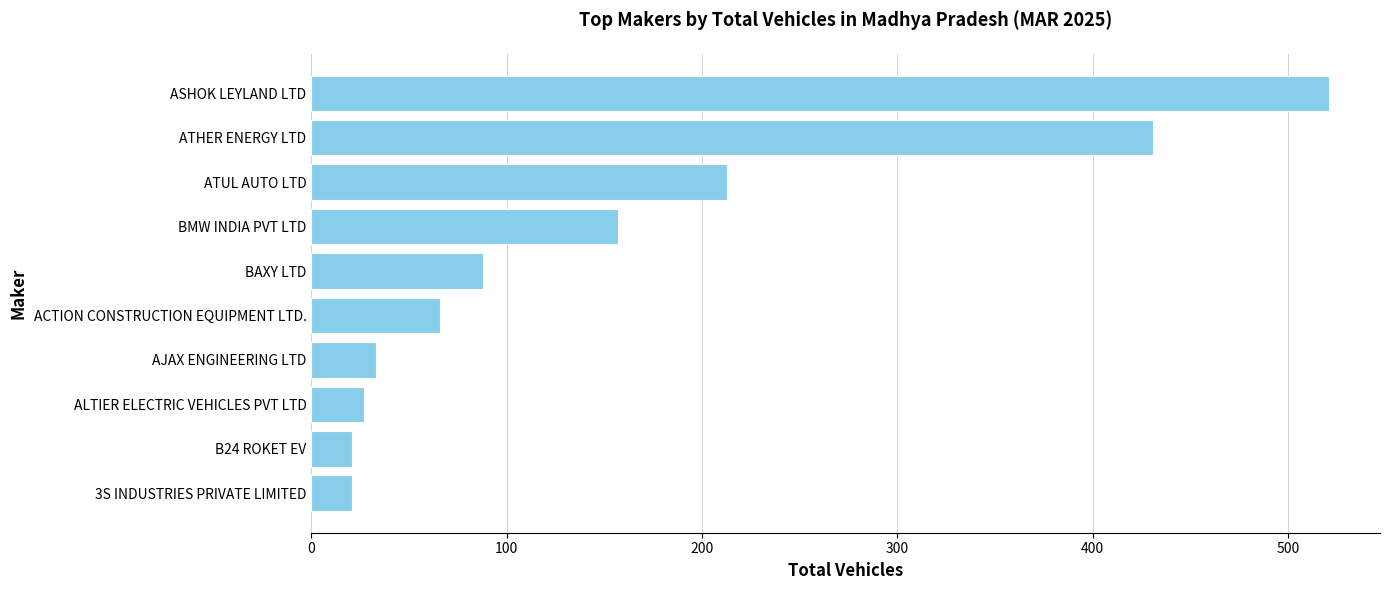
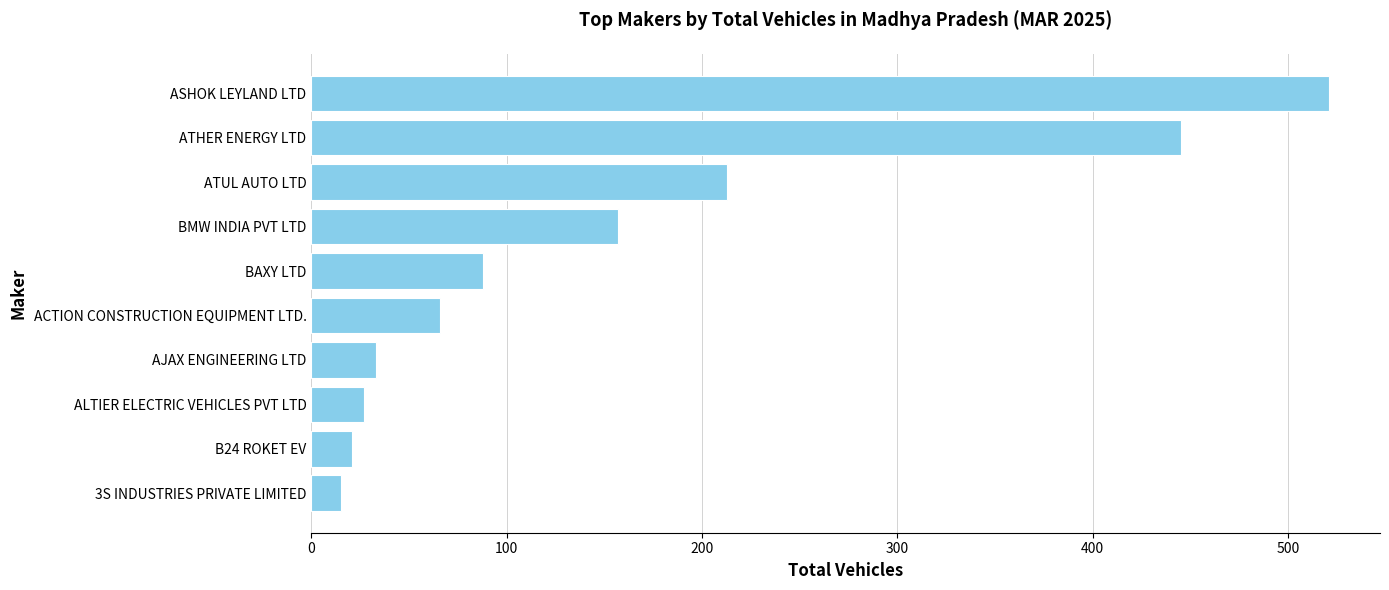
ATHER ENERGY LTD: 431 -> 445
3S INDUSTRIES PRIVATE LIMITED: 21 -> 15
